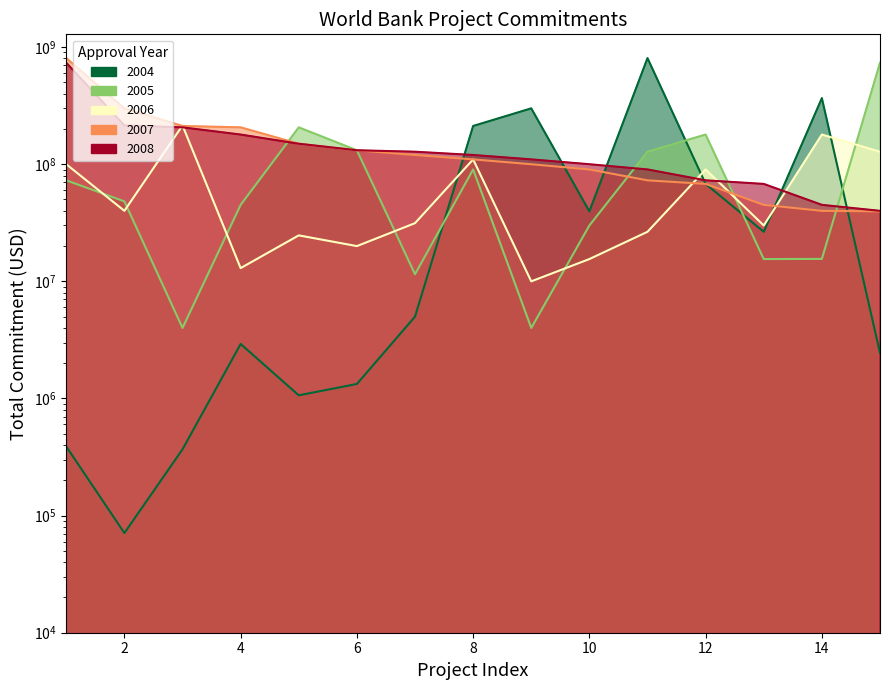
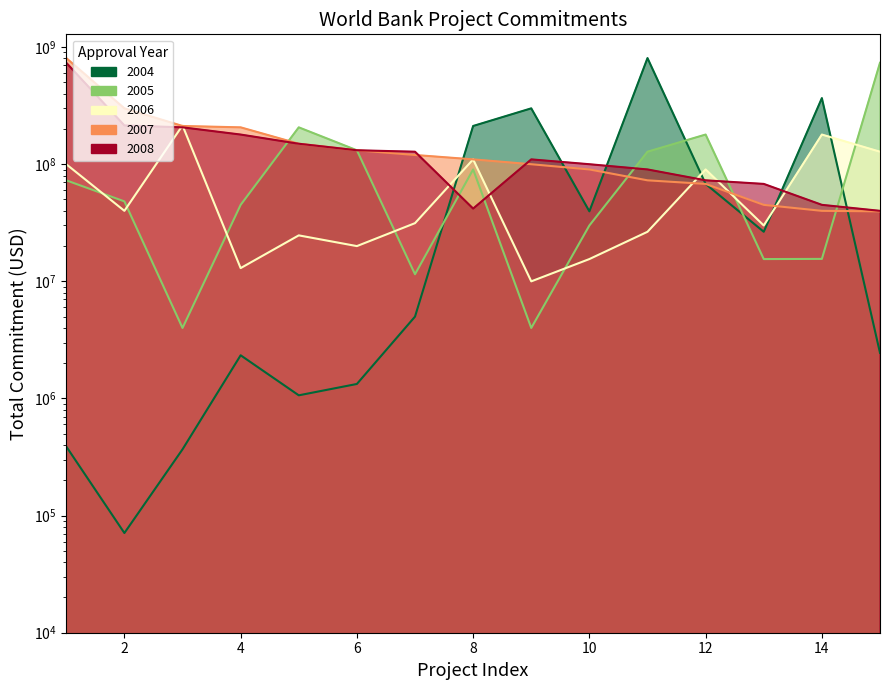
2004, 4: 2900000 -> 2300000
2008, 8: 120000000 -> 42000000
